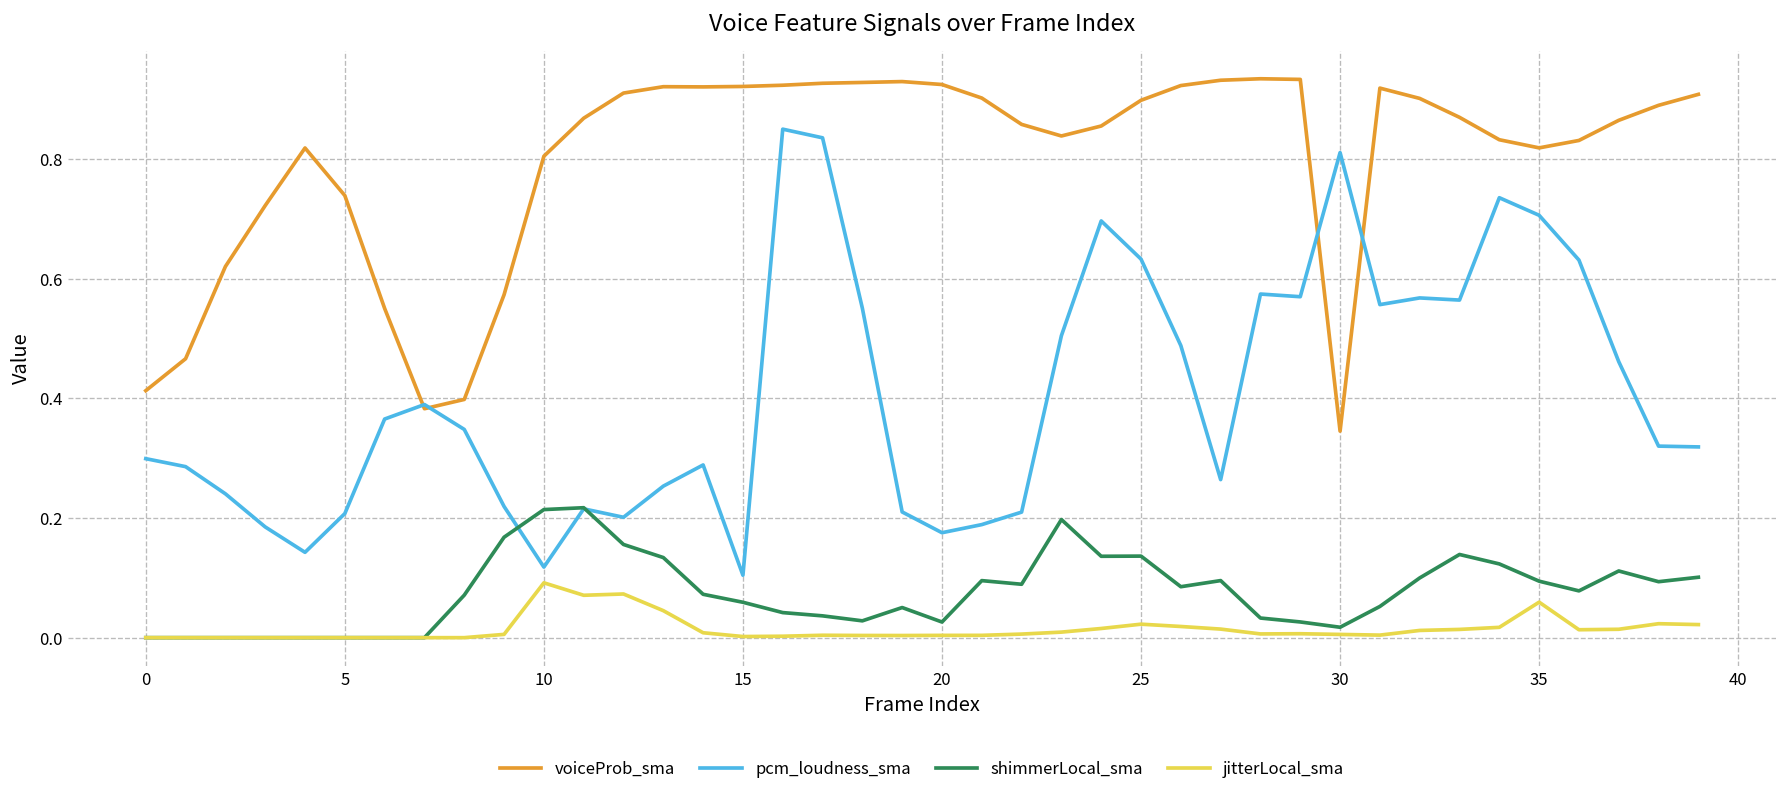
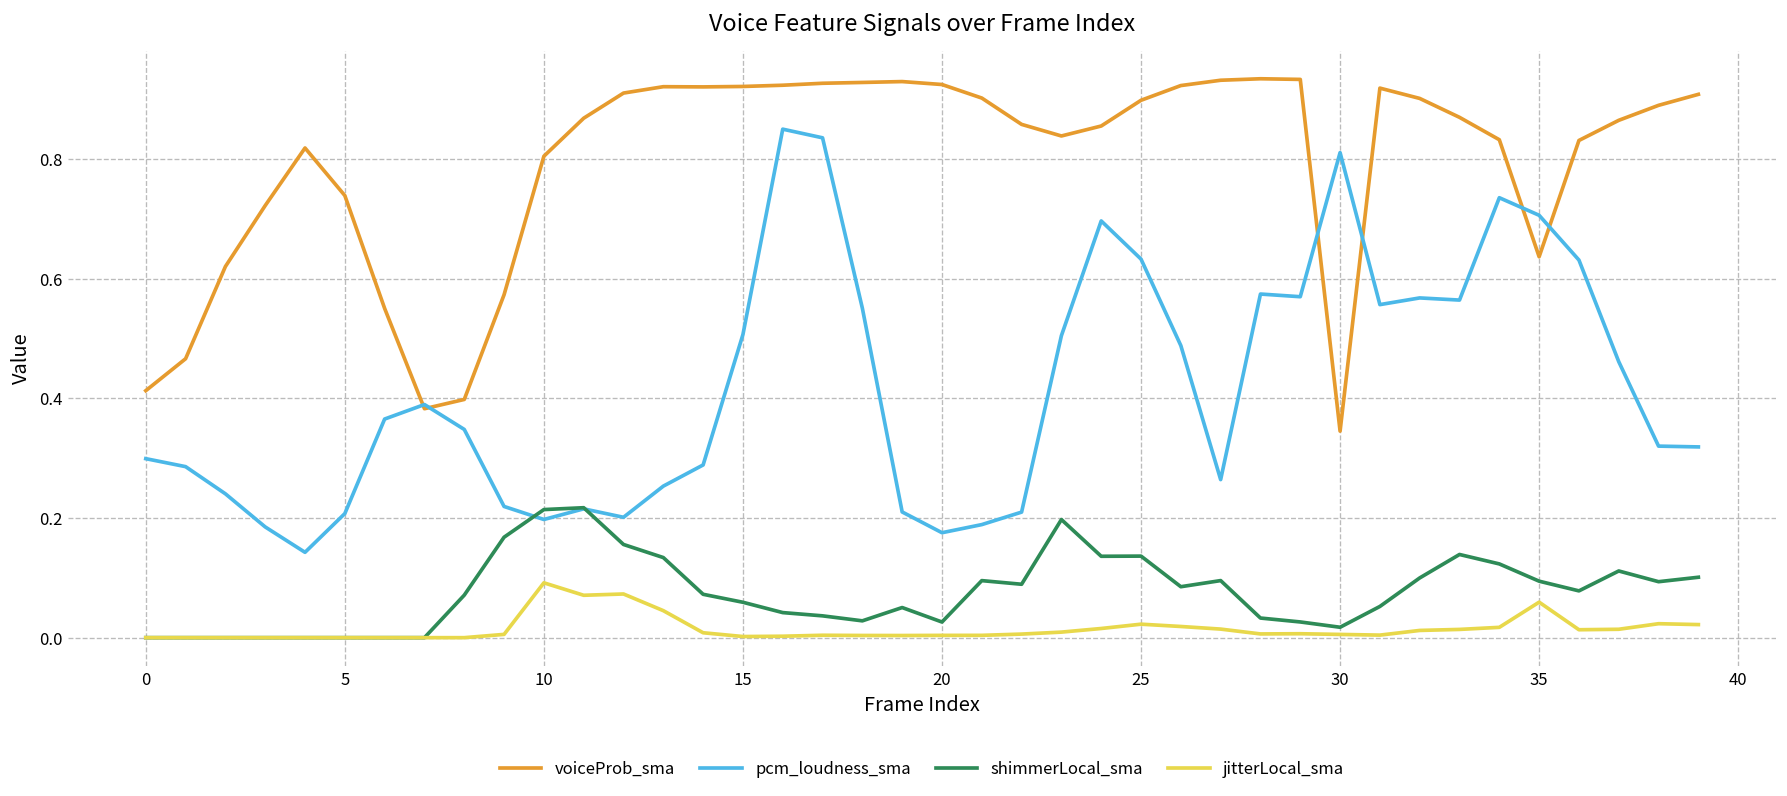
pcm_loudness_sma, 10: 0.12 -> 0.20
pcm_loudness_sma, 15: 0.10 -> 0.51
voiceProb_sma, 35: 0.82 -> 0.64
